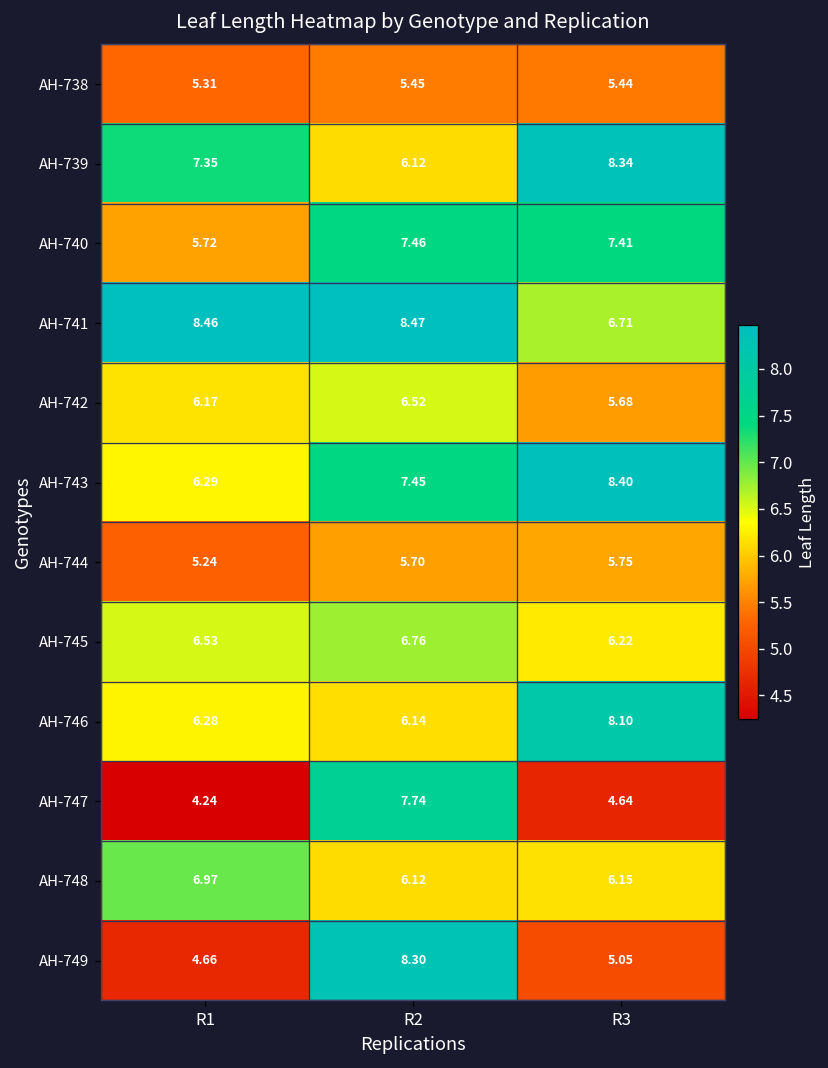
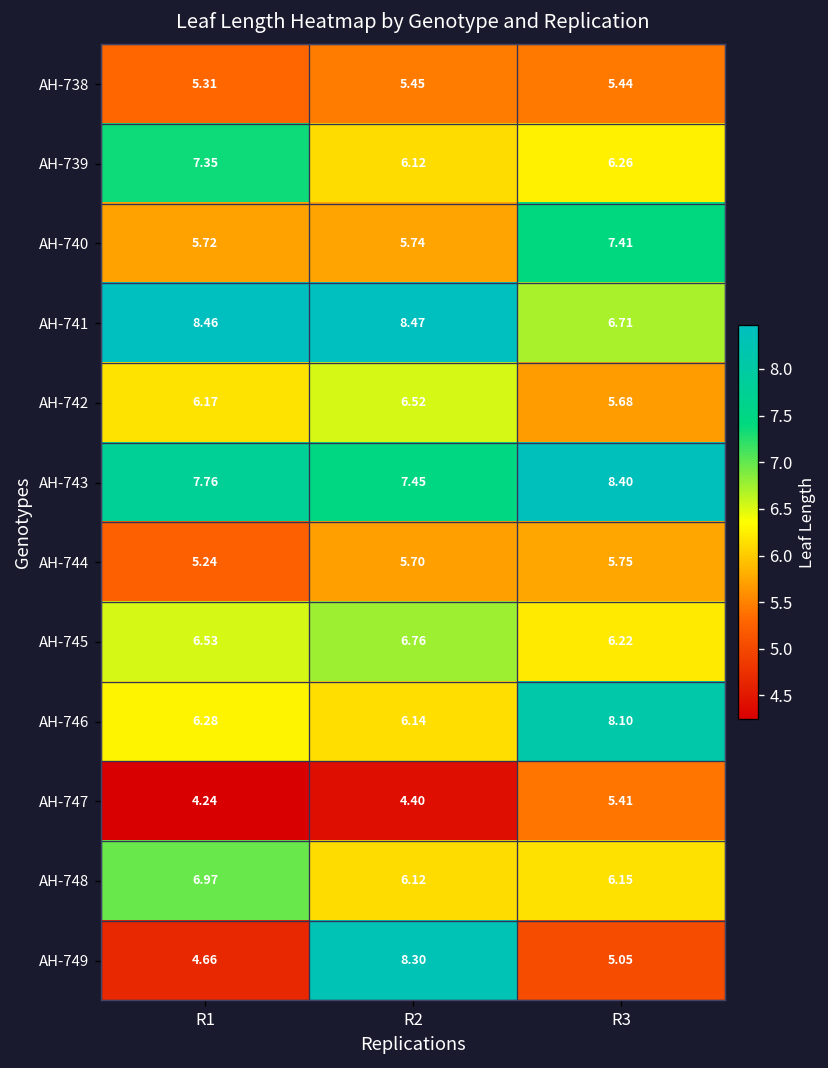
AH-739, R3: 8.34 -> 6.26
AH-740, R2: 7.46 -> 5.74
AH-743, R1: 6.29 -> 7.76
AH-747, R2: 7.74 -> 4.40
AH-747, R3: 4.64 -> 5.41
